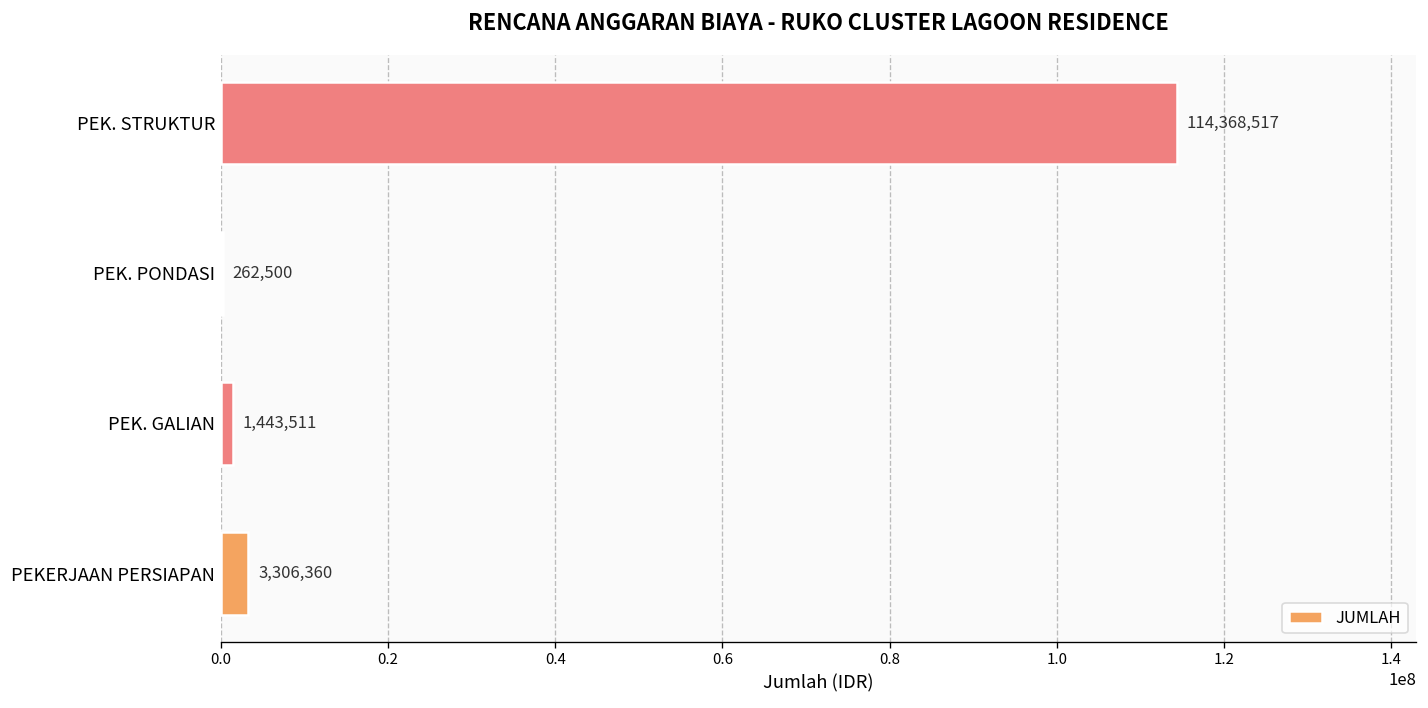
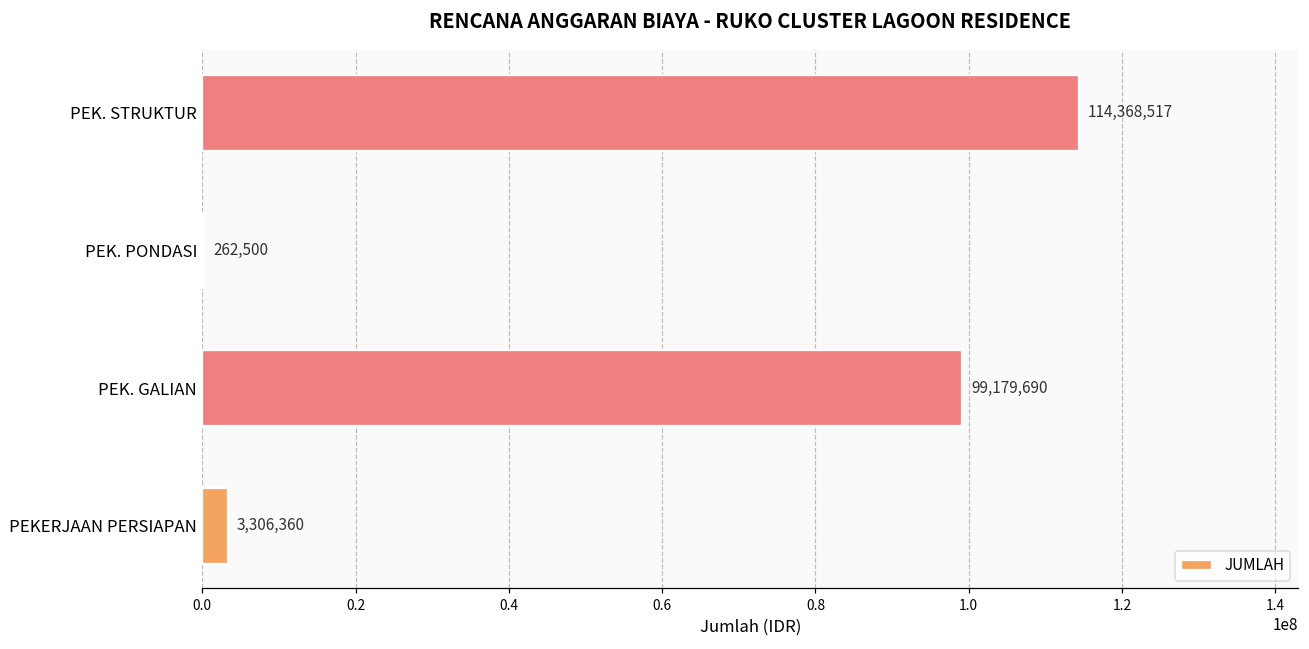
PEK. GALIAN: 1,443,511 -> 99,179,690
